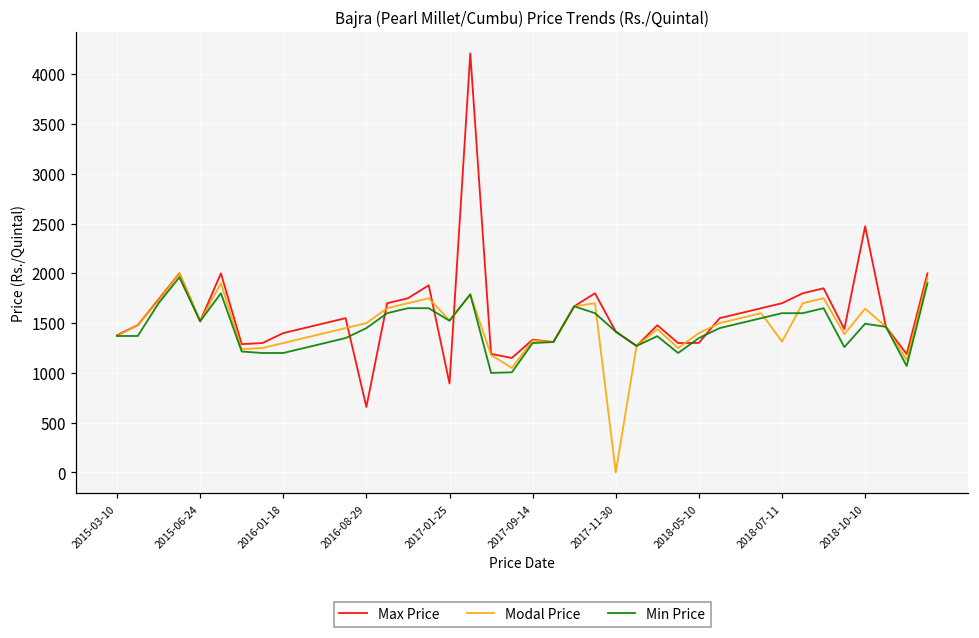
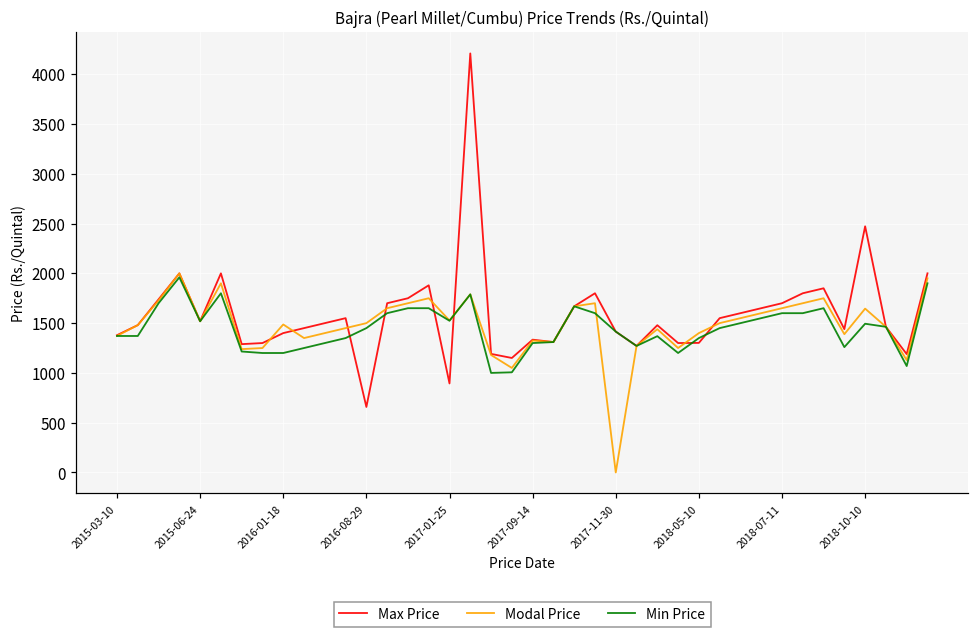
Modal Price, 2016-01-18: 1300 -> 1500
Modal Price, 2018-07-11: 1300 -> 1700
